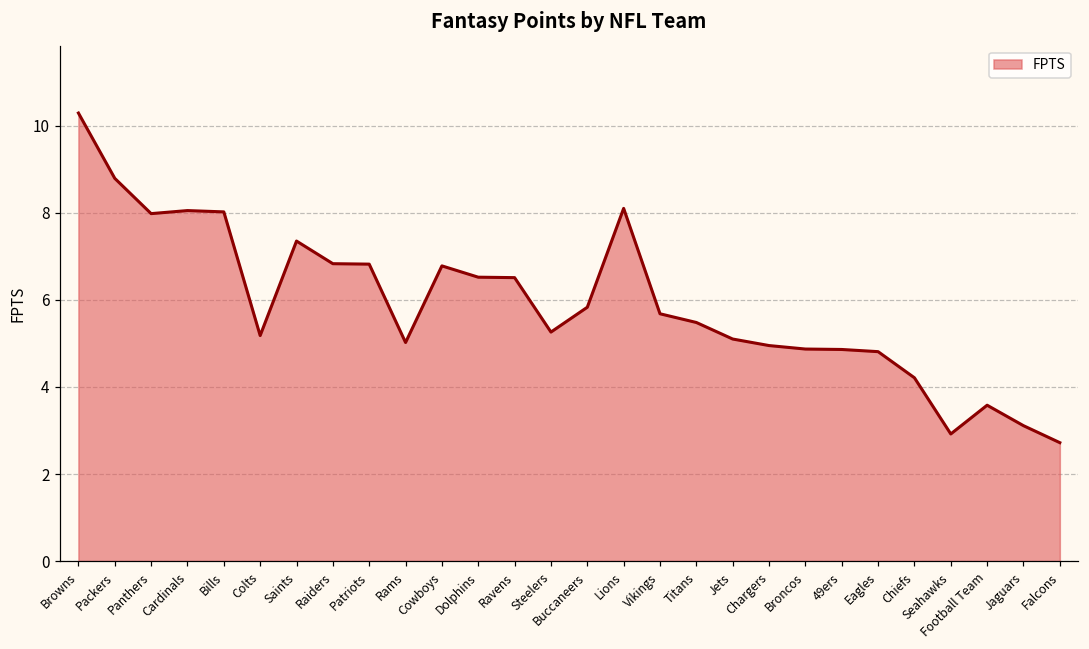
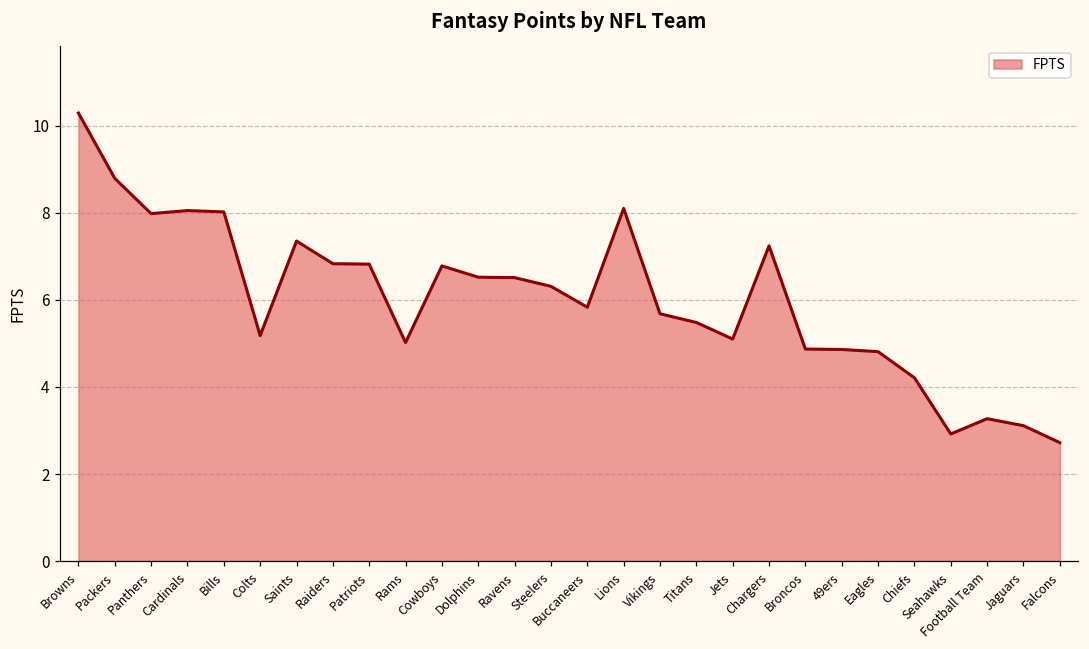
Steelers: 5.3 -> 6.3
Chargers: 5.0 -> 7.2
Football Team: 3.6 -> 3.3
